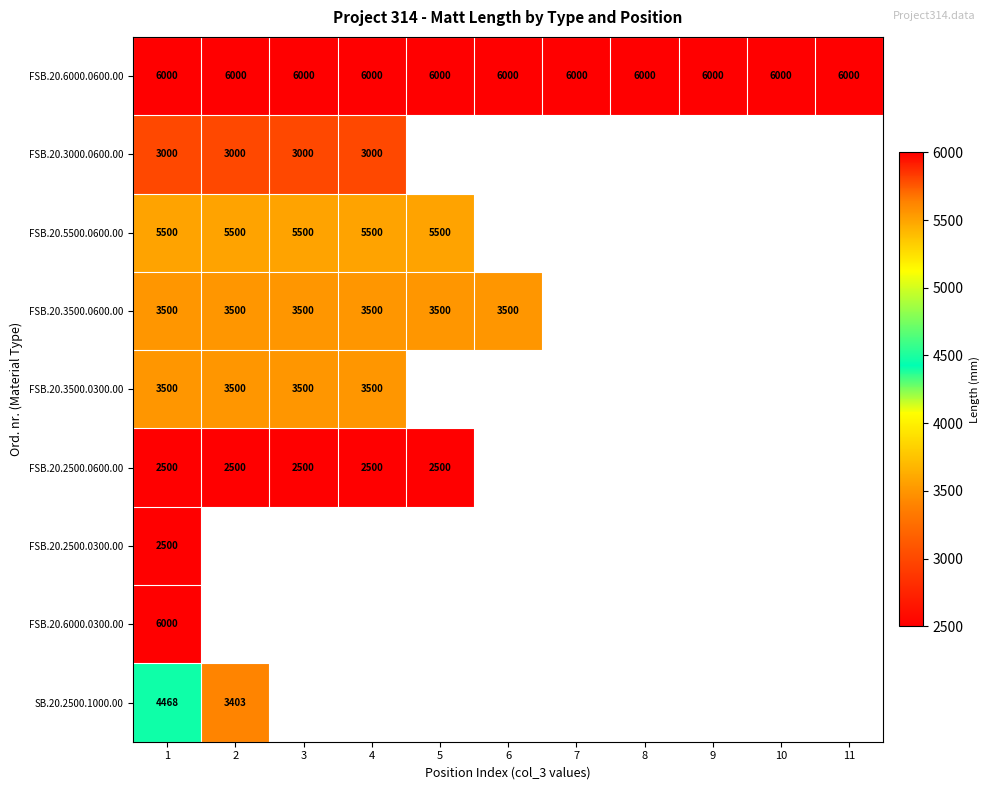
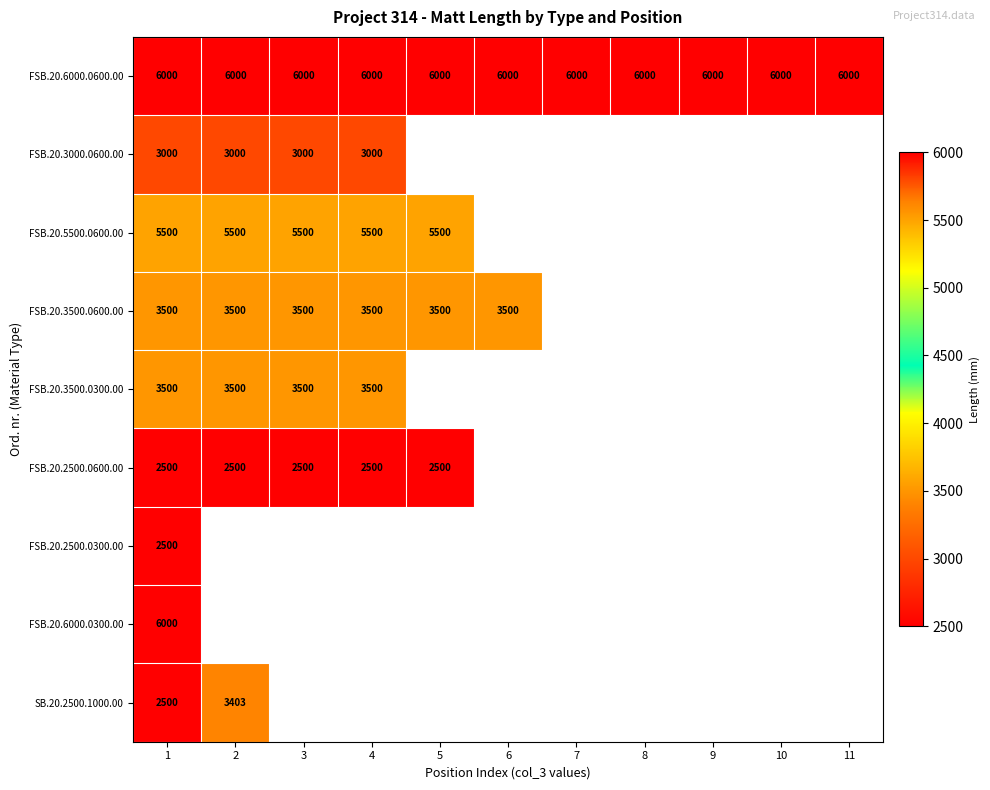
SB.20.2500.1000.00, 1: 4468 -> 2500
